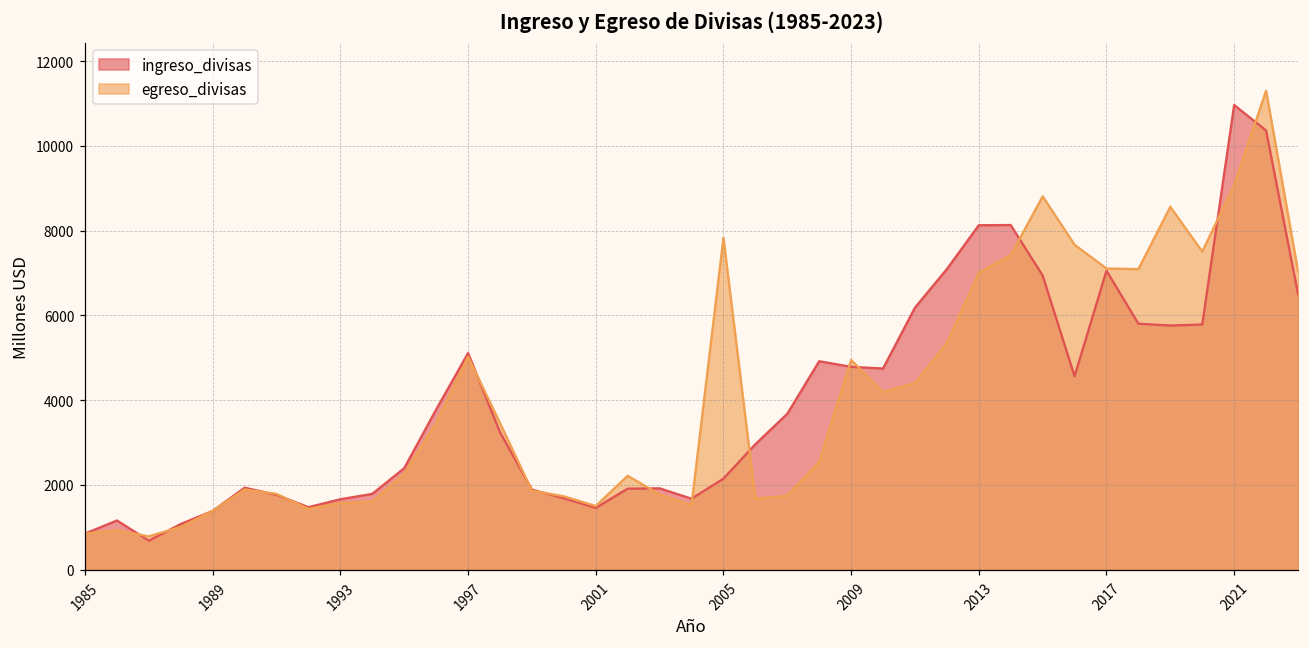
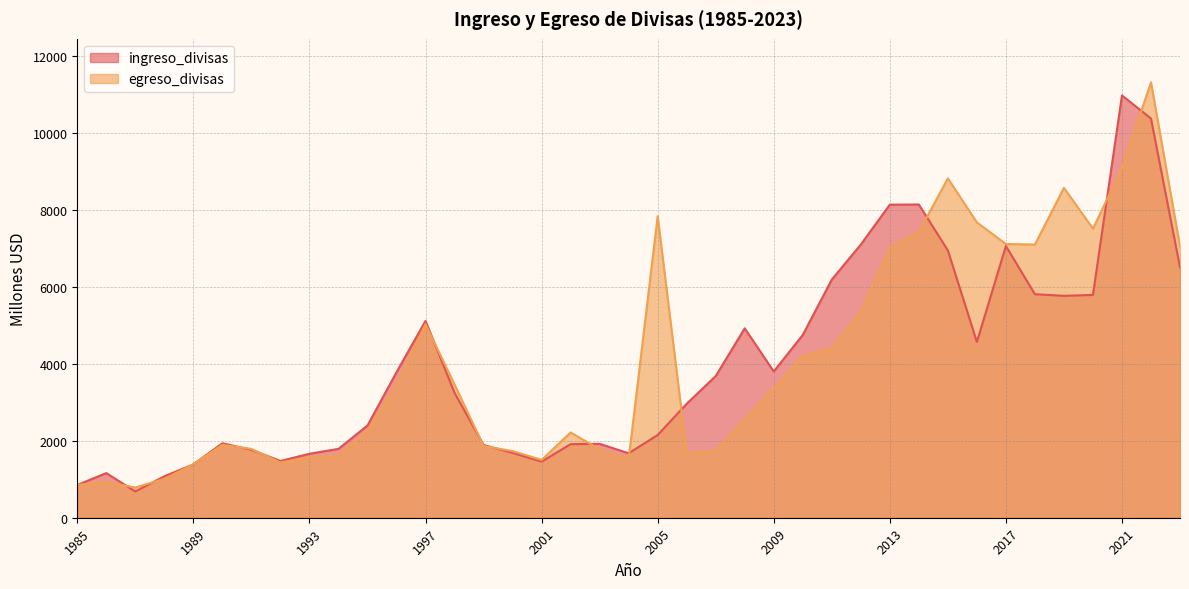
ingreso_divisas, 2009: 4800 -> 3800
egreso_divisas, 2009: 5000 -> 3400
